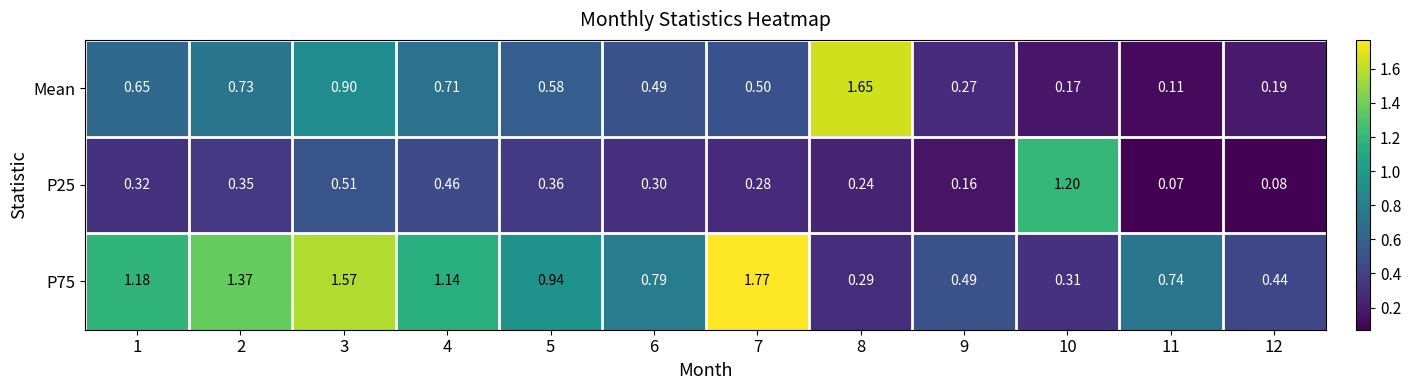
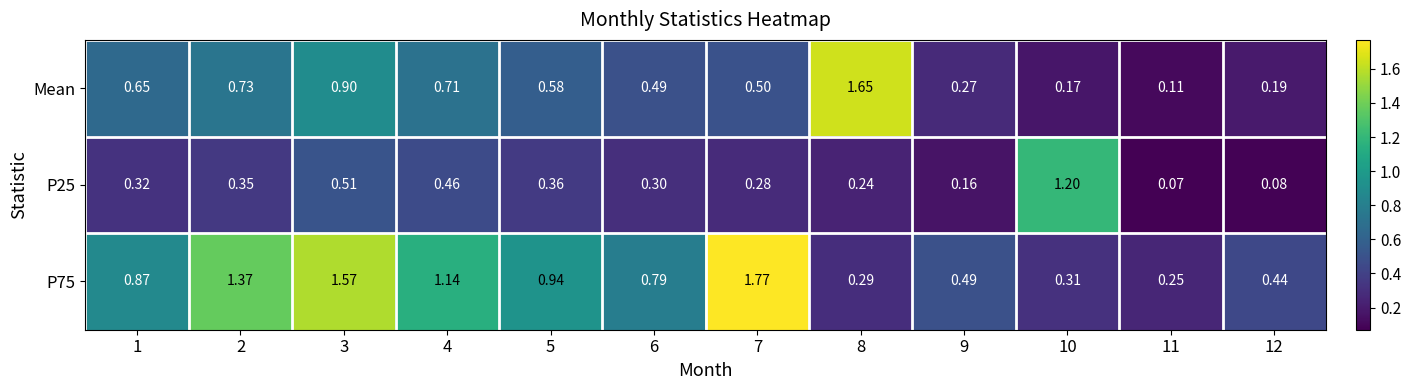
P75, 1: 1.18 -> 0.87
P75, 11: 0.74 -> 0.25
